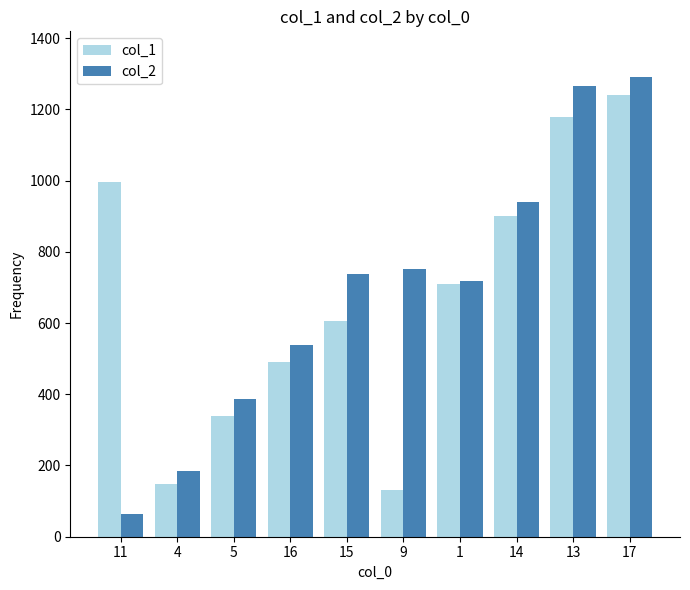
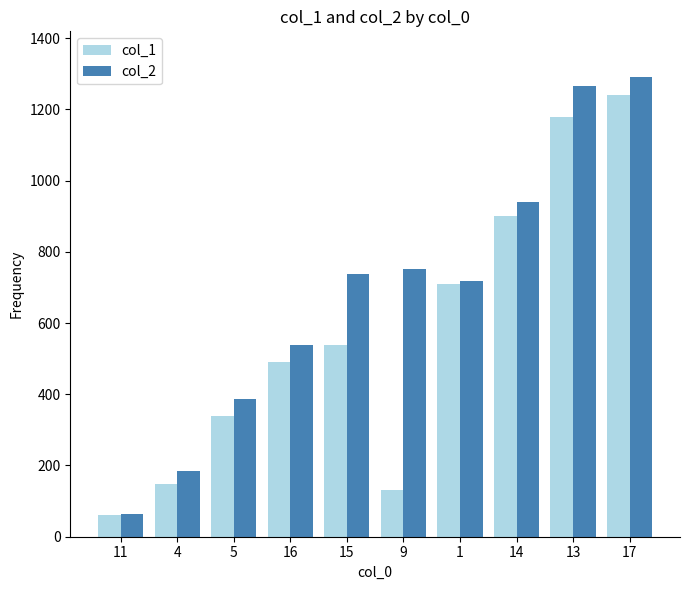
col_1, 11: 1000 -> 60
col_1, 15: 610 -> 540
